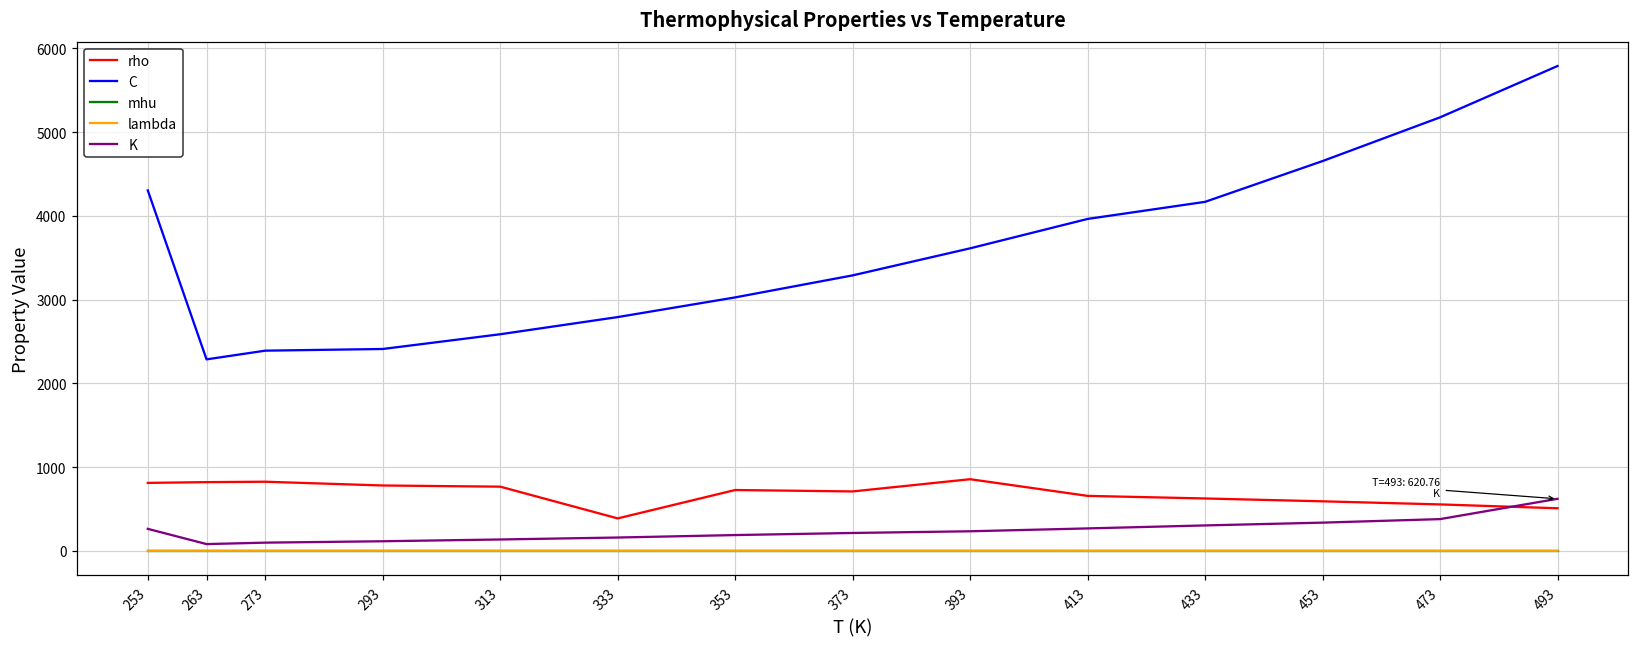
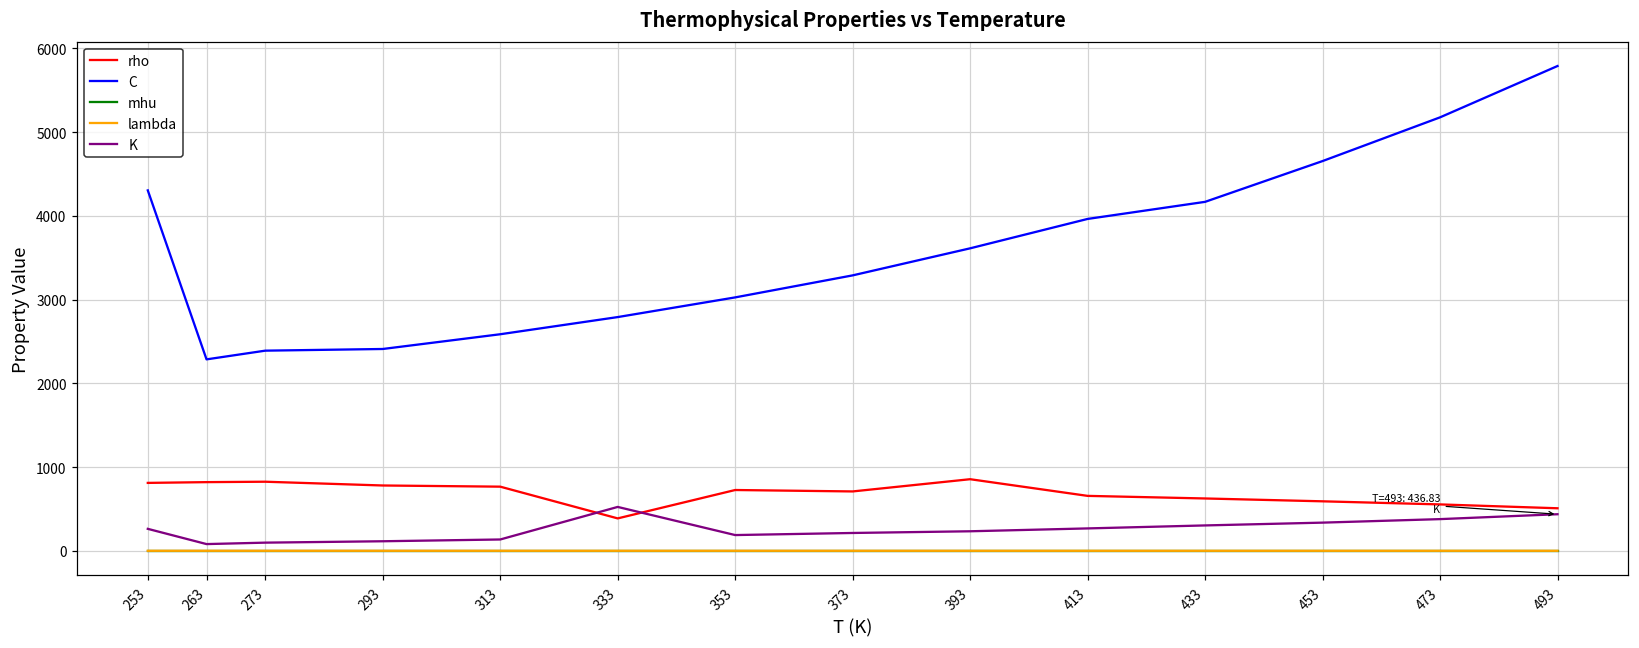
K, 333: 200 -> 500
K, 493: 620.76 -> 436.83
